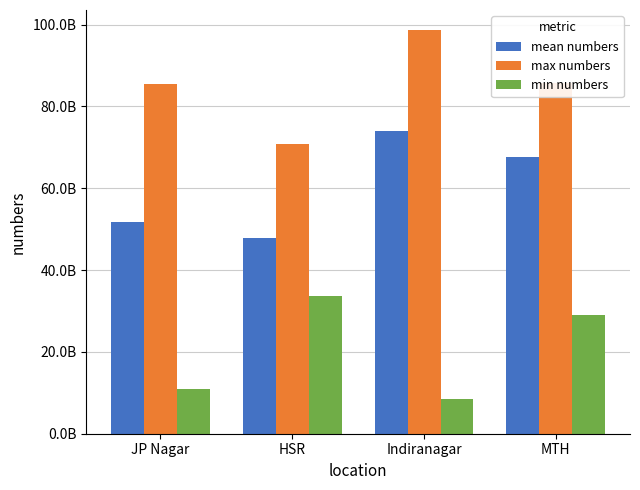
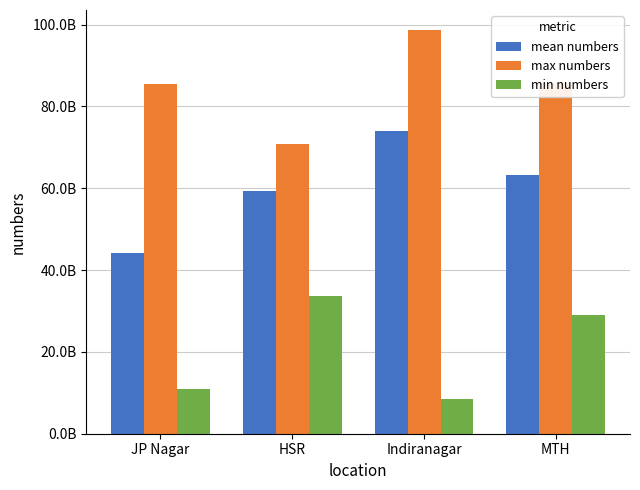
mean numbers, JP Nagar: 52000000000 -> 44000000000
mean numbers, HSR: 48000000000 -> 59000000000
mean numbers, MTH: 68000000000 -> 63000000000
